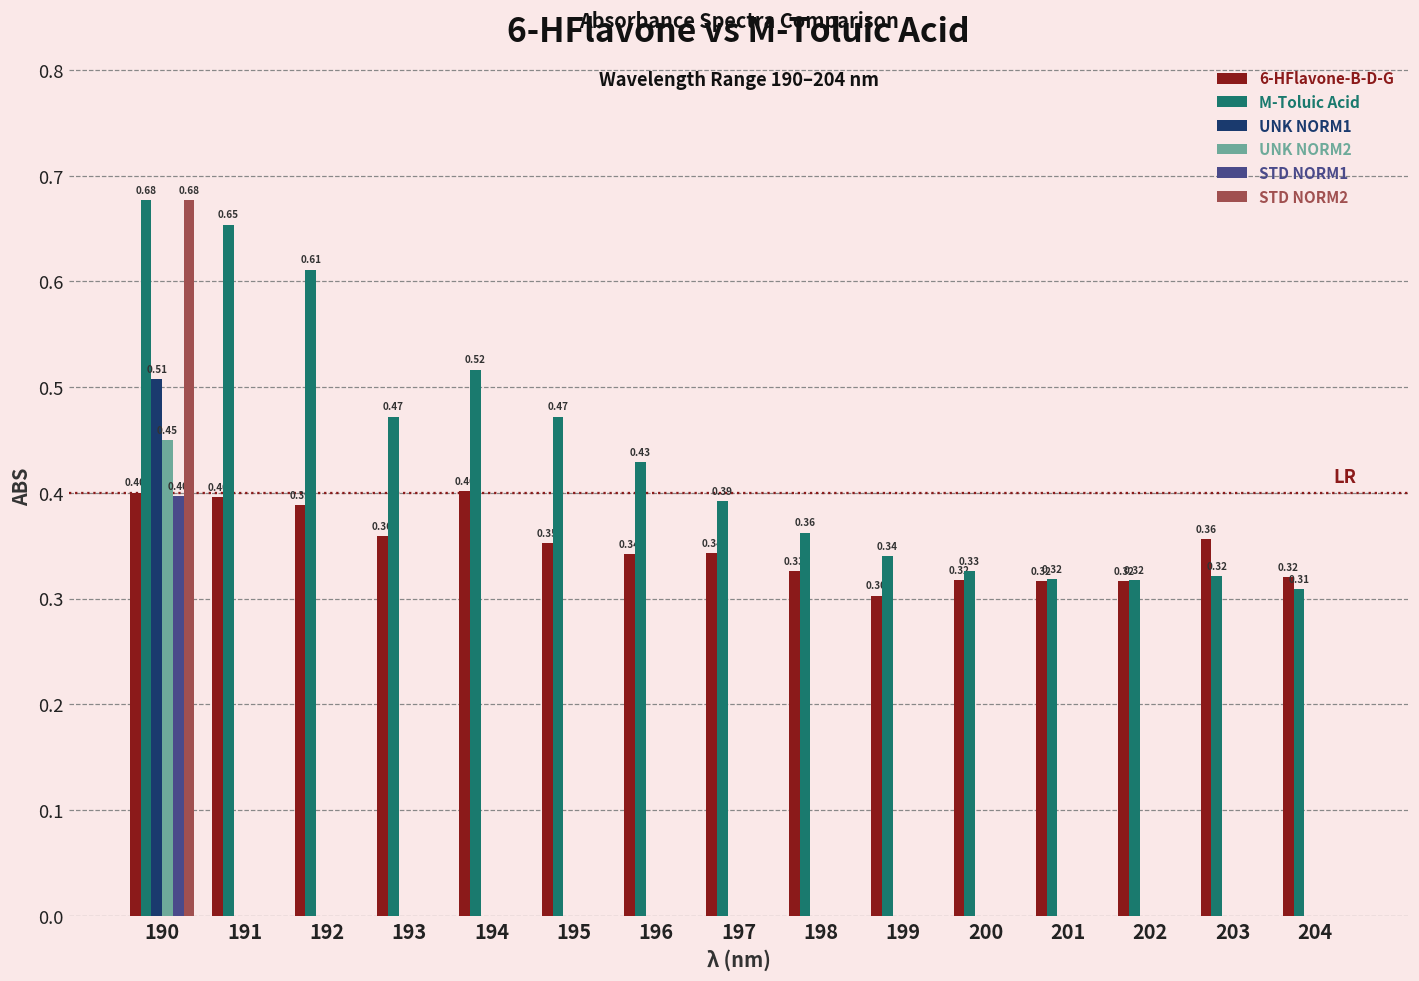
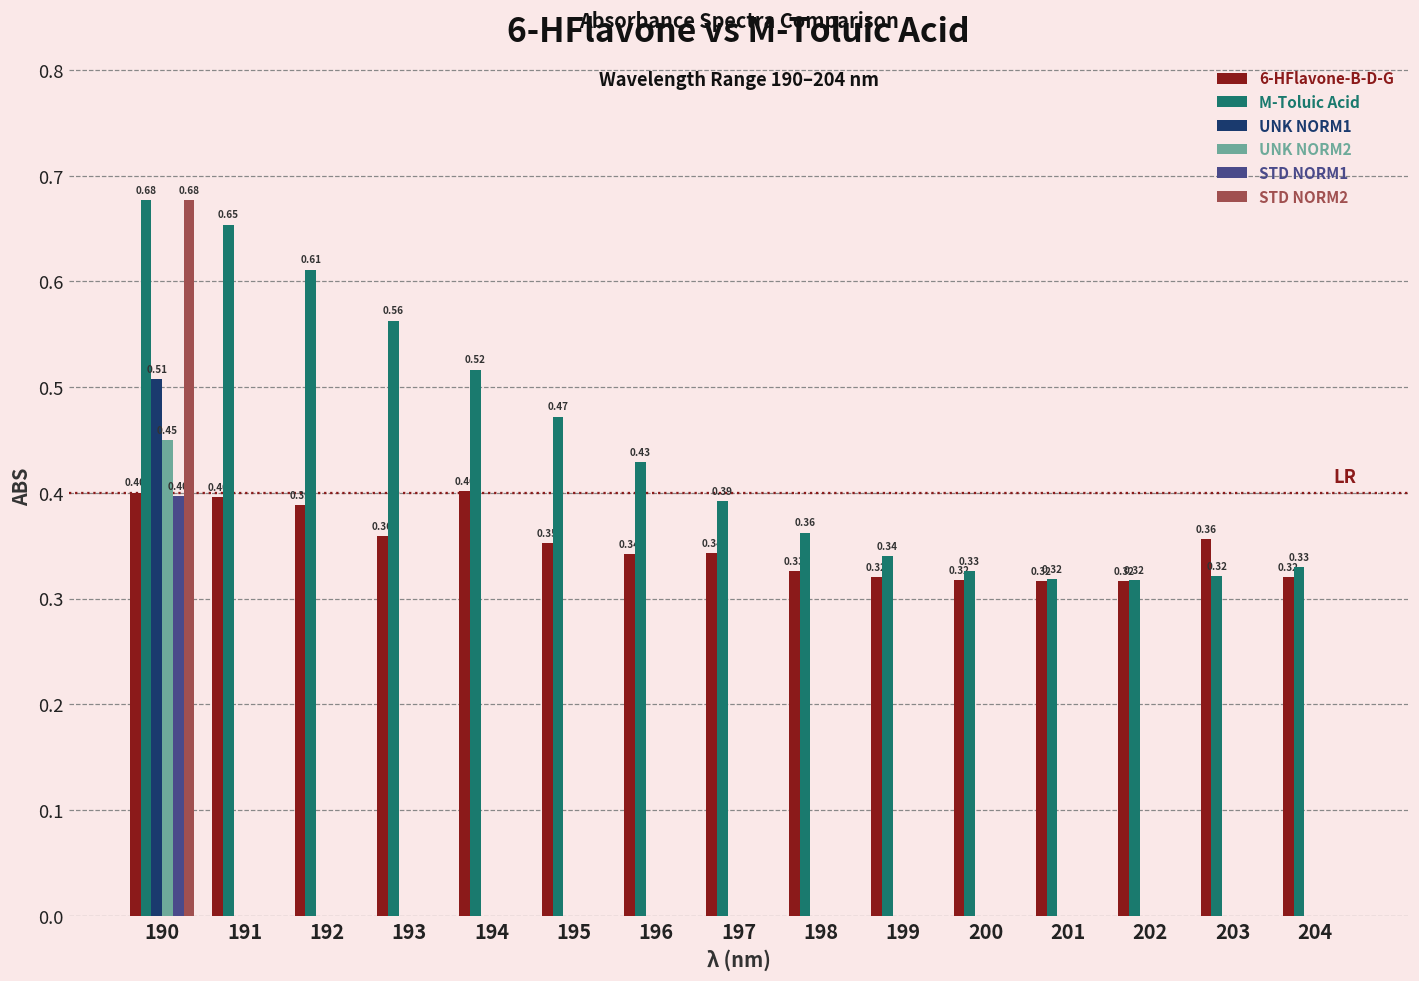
M-Toluic Acid, 193: 0.47 -> 0.56
6-HFlavone-B-D-G, 199: 0.30 -> 0.32
M-Toluic Acid, 204: 0.31 -> 0.33
